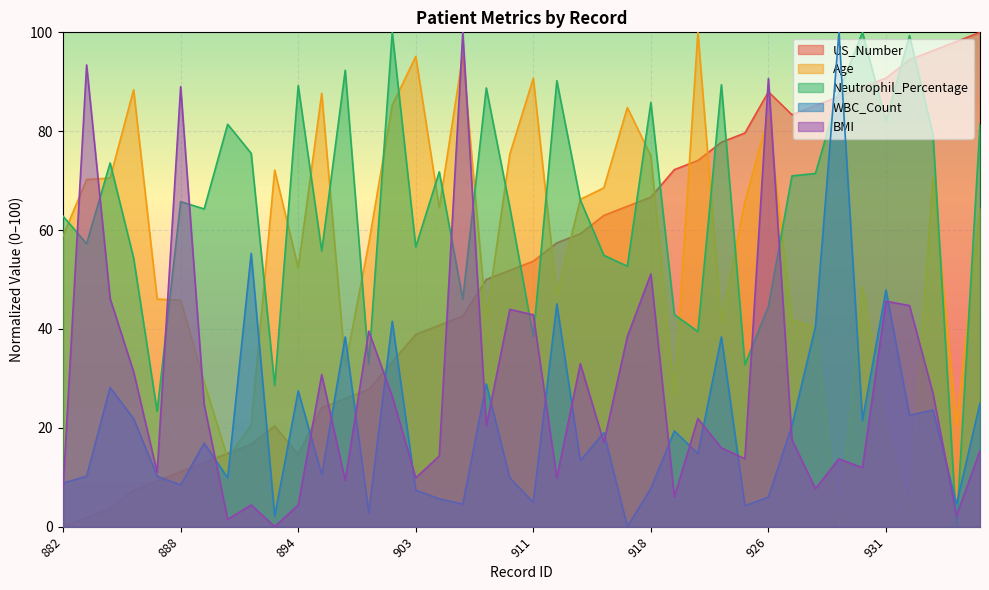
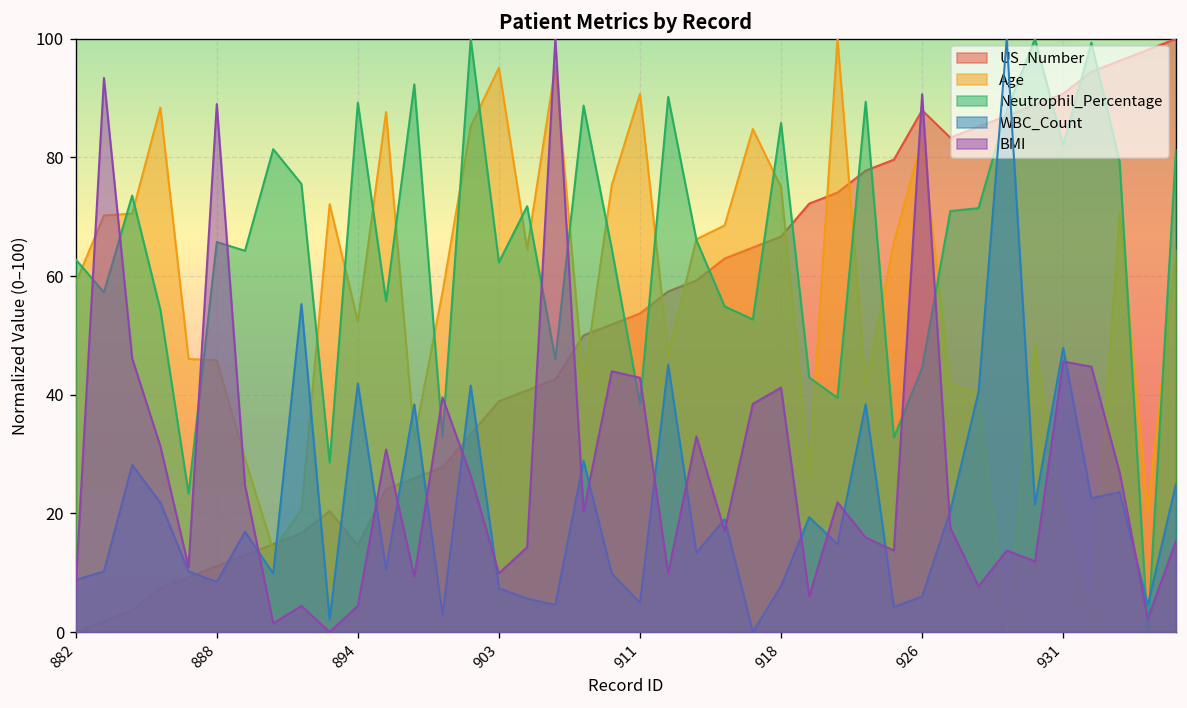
WBC_Count, 894: 27 -> 42
Neutrophil_Percentage, 903: 57 -> 62
BMI, 918: 51 -> 41
